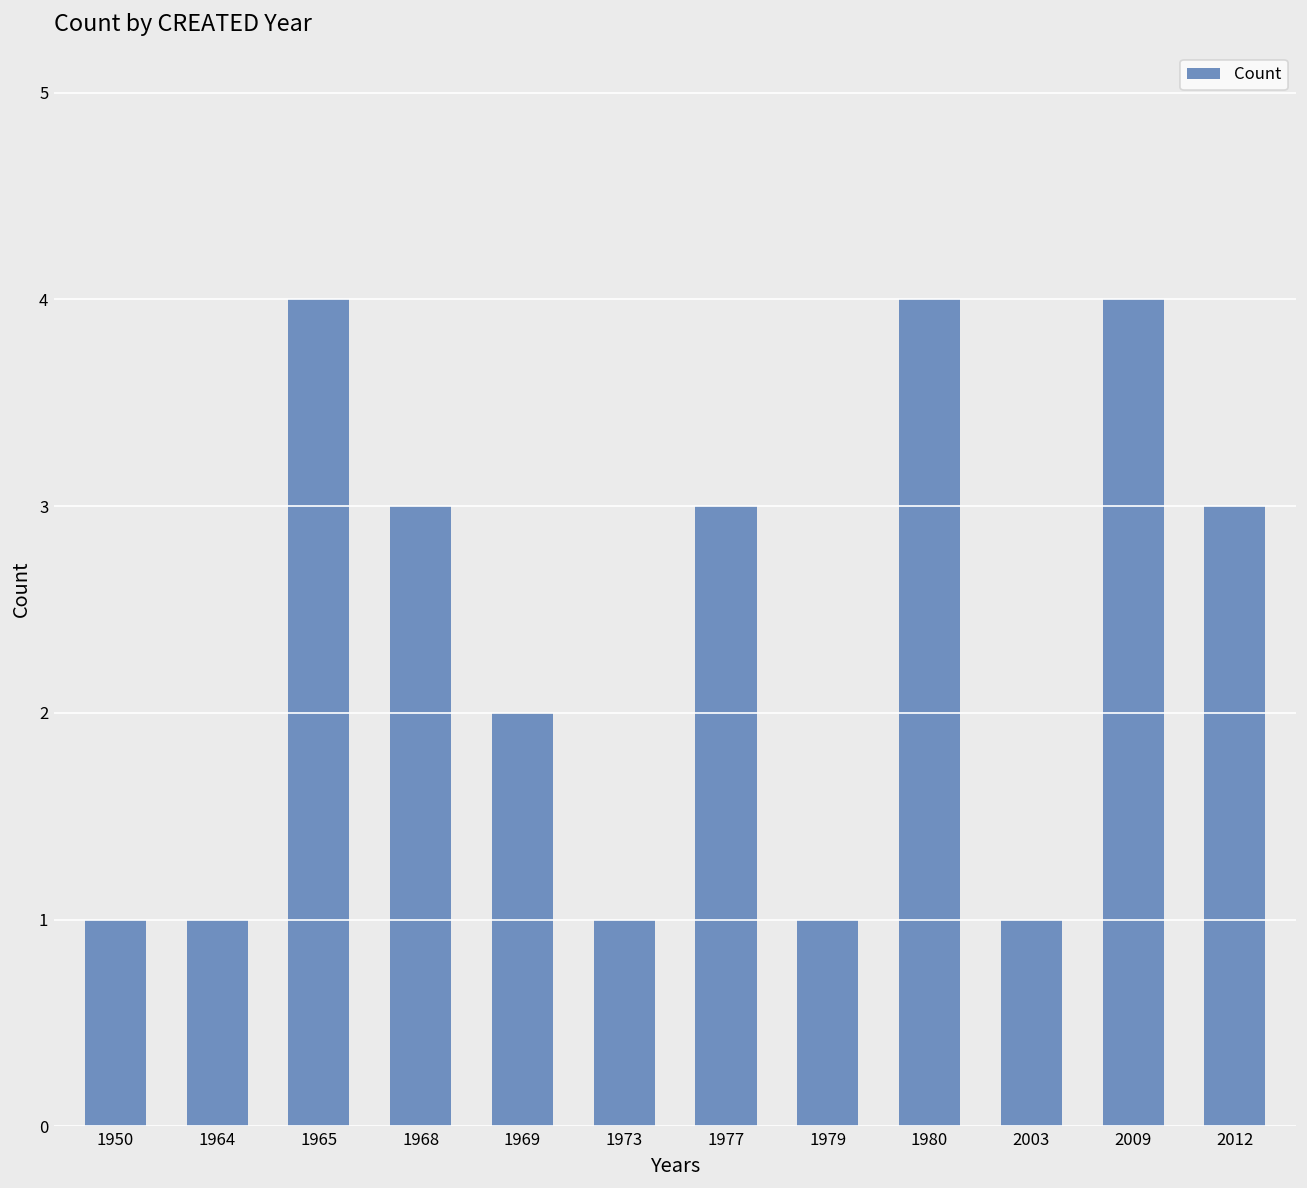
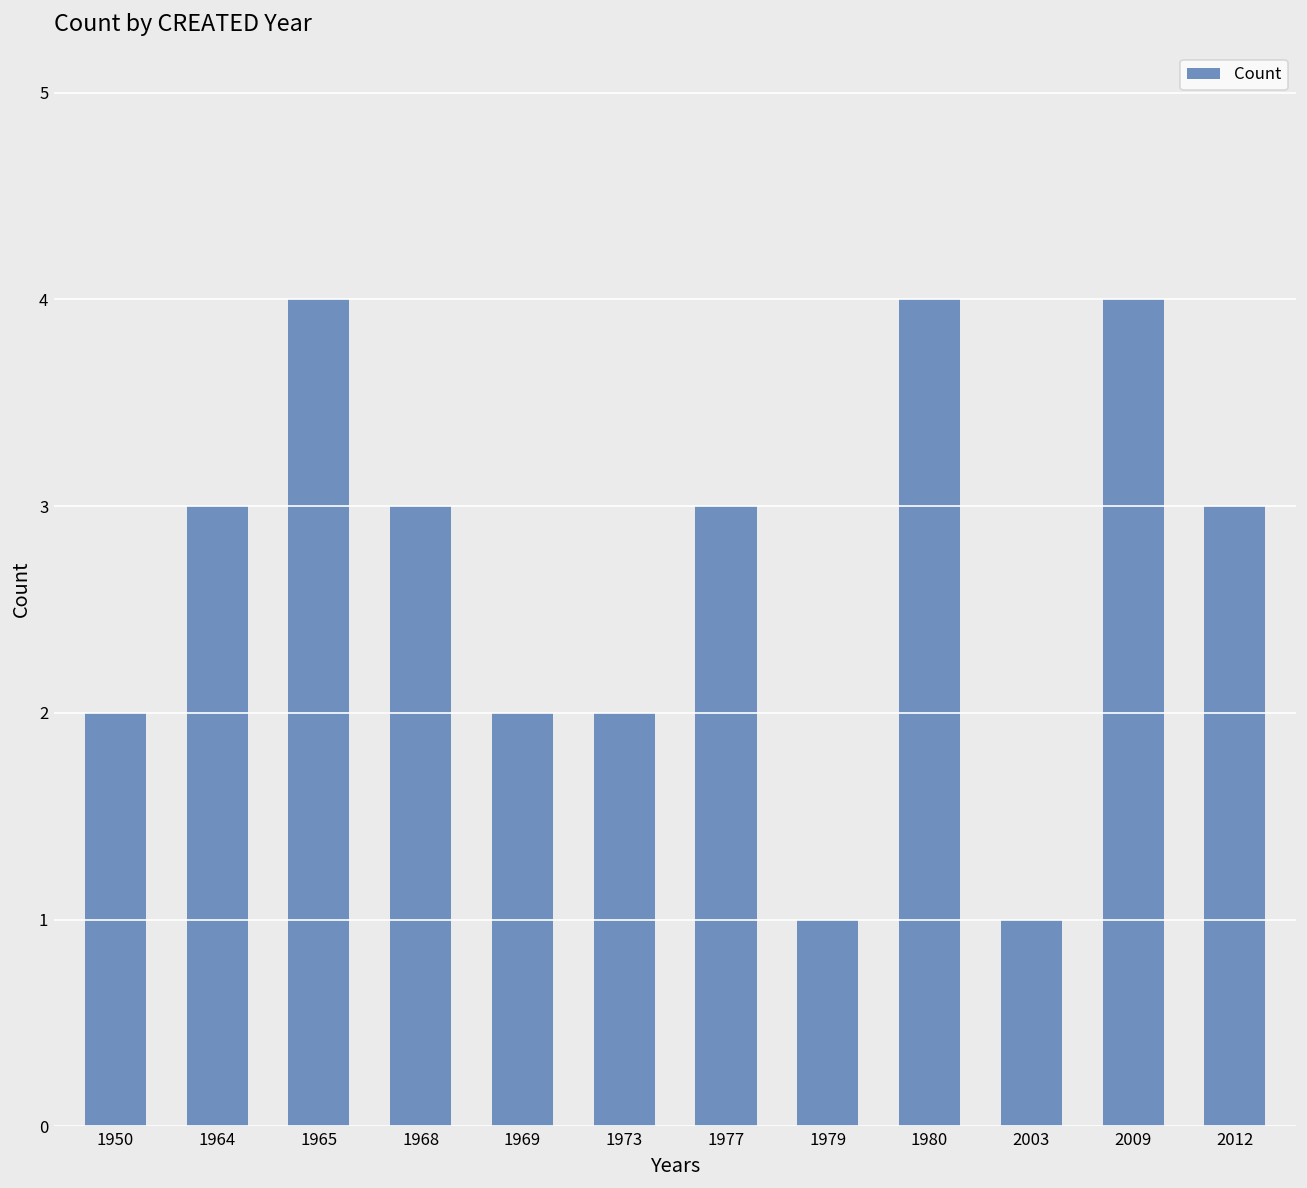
1950: 1 -> 2
1964: 1 -> 3
1973: 1 -> 2
